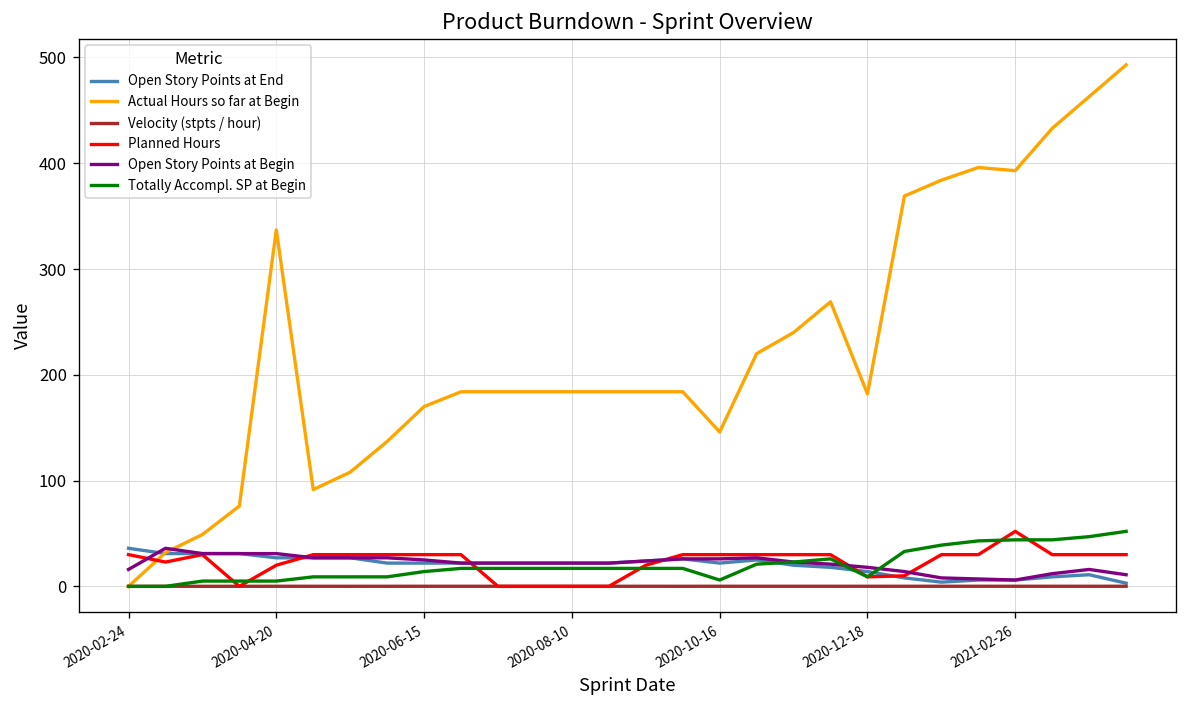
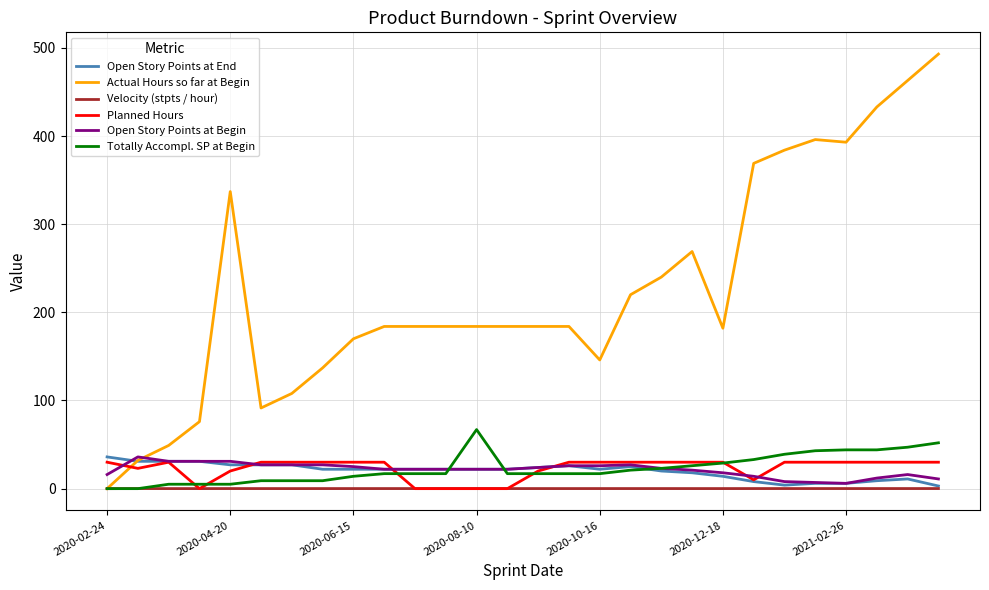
Totally Accompl. SP at Begin, 2020-08-10: 20 -> 70
Totally Accompl. SP at Begin, 2020-10-16: 10 -> 20
Planned Hours, 2020-12-18: 10 -> 30
Totally Accompl. SP at Begin, 2020-12-18: 10 -> 30
Planned Hours, 2021-02-26: 50 -> 30
